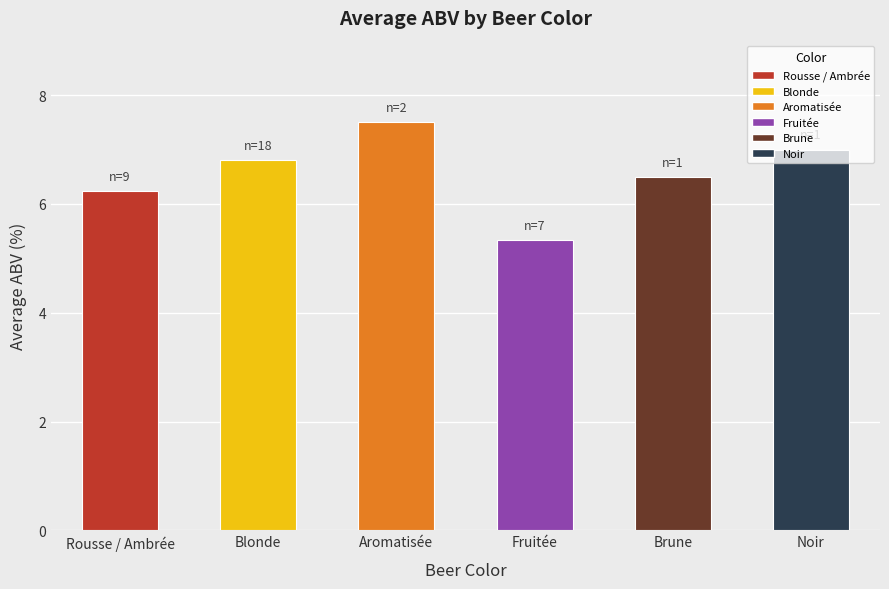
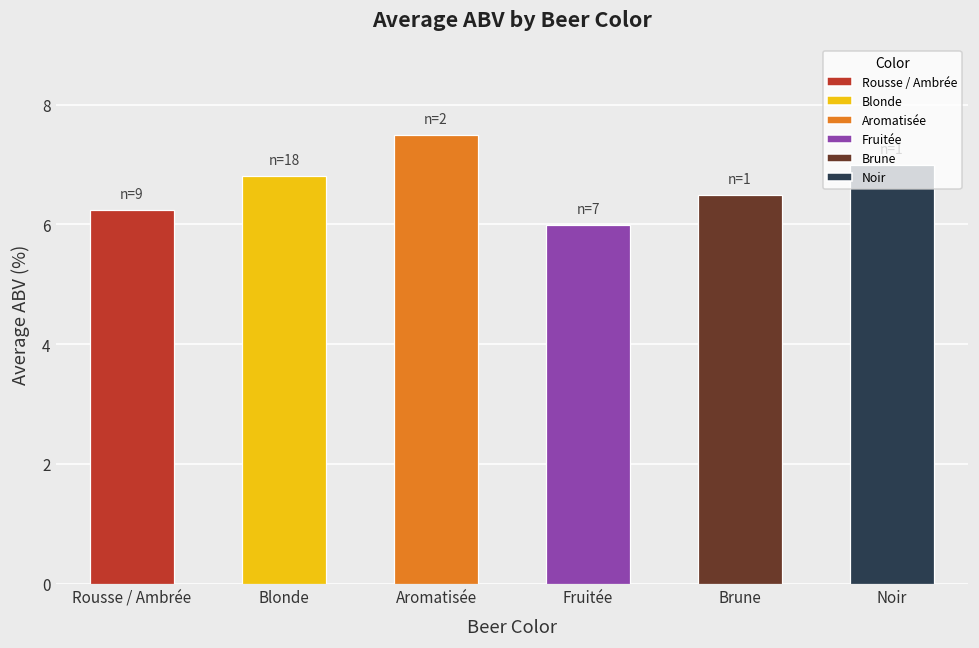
Fruitée: 5.3 -> 6.0
